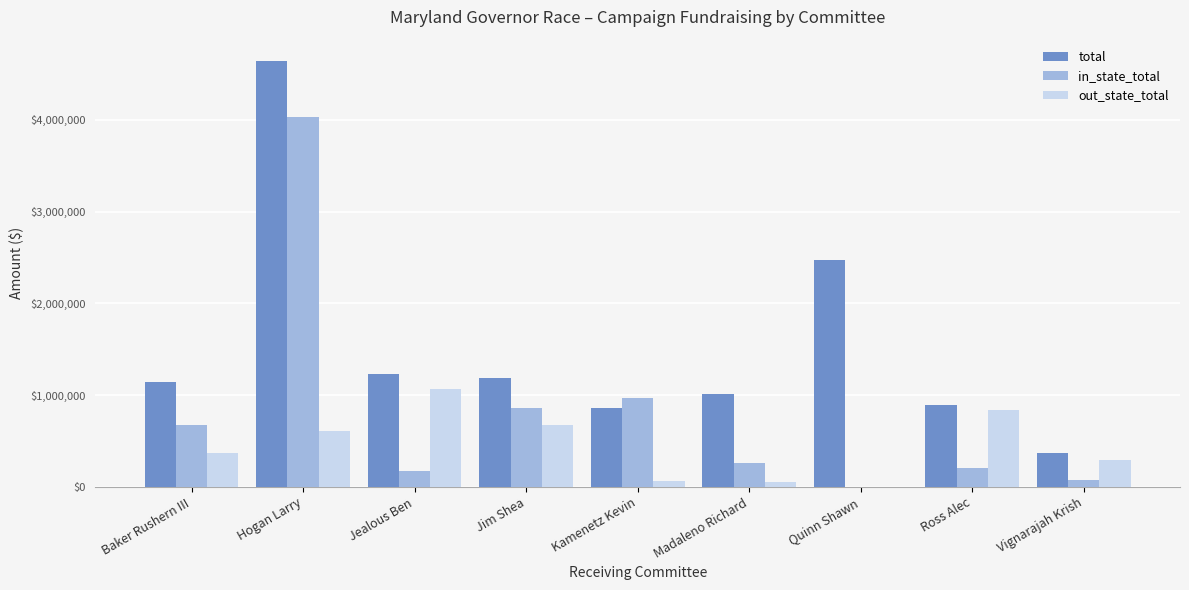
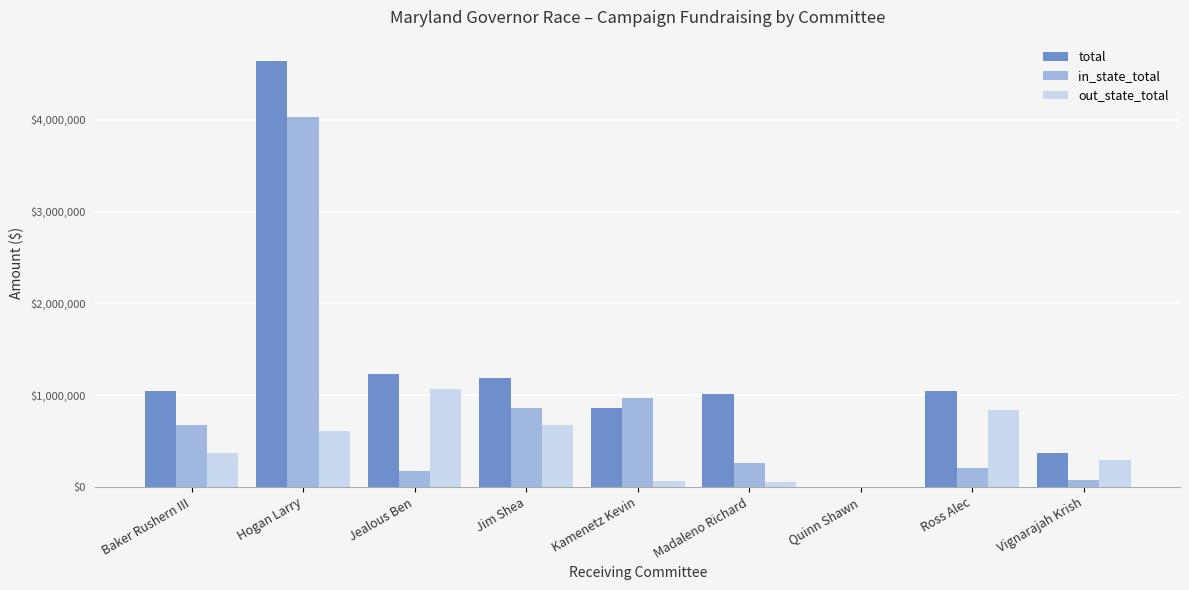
total, Baker Rushern III: $1,100,000 -> $1,000,000
total, Quinn Shawn: $2,500,000 -> $0
total, Ross Alec: $900,000 -> $1,000,000
